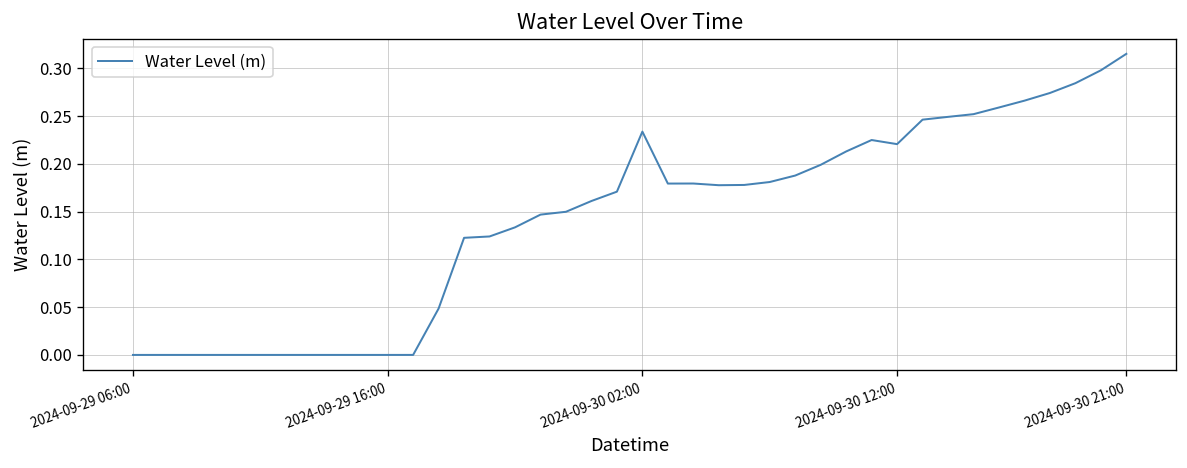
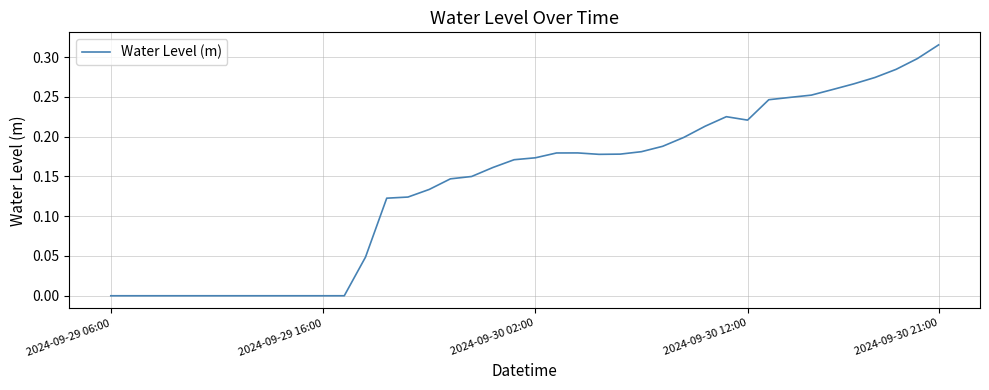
2024-09-30 02:00: 0.23 -> 0.17
